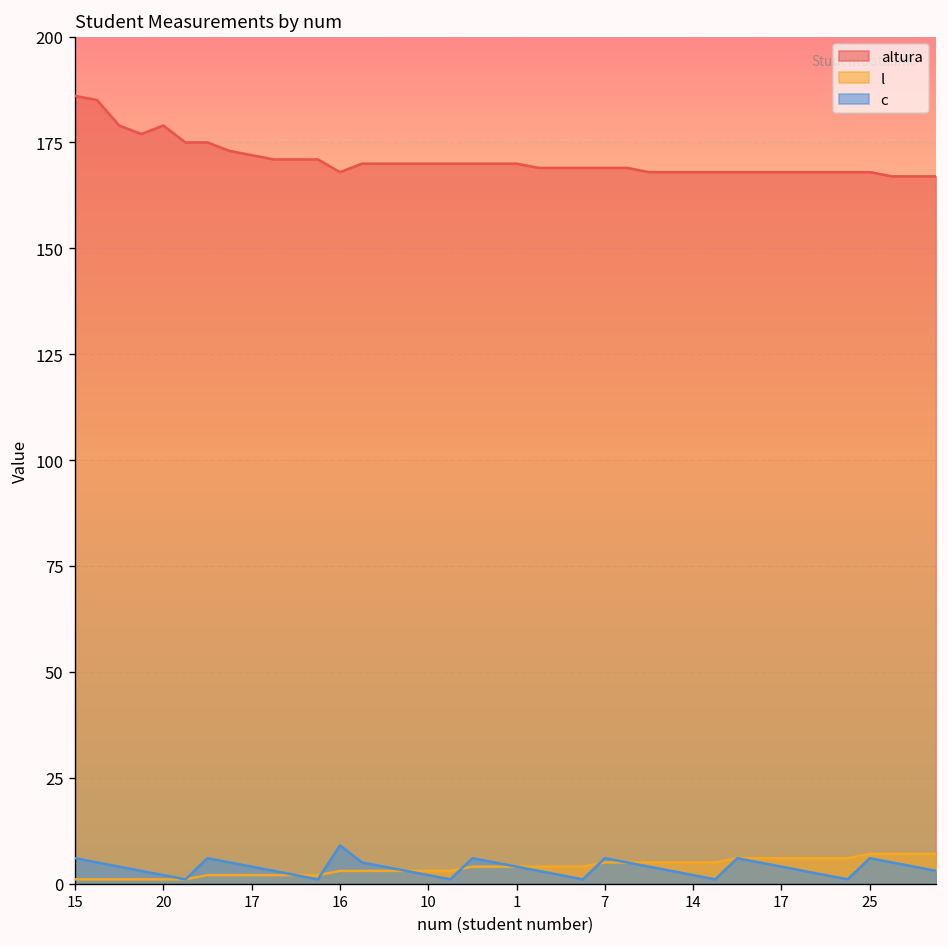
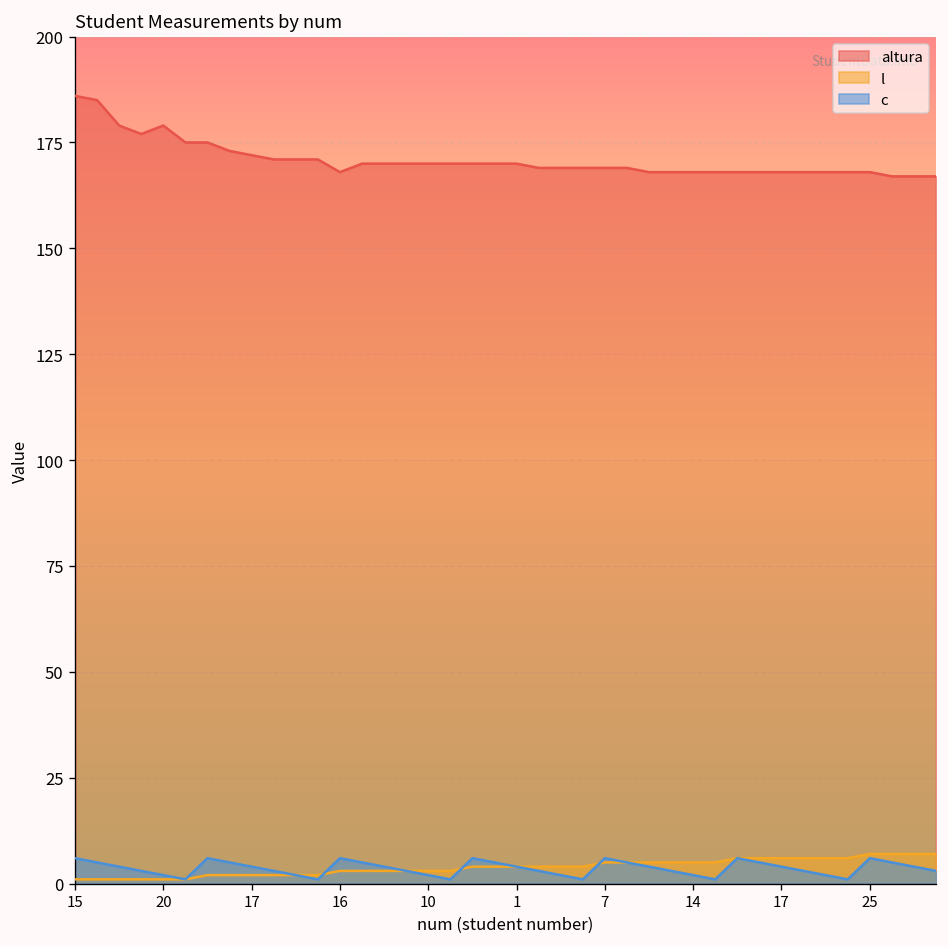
c, 16: 9 -> 6
